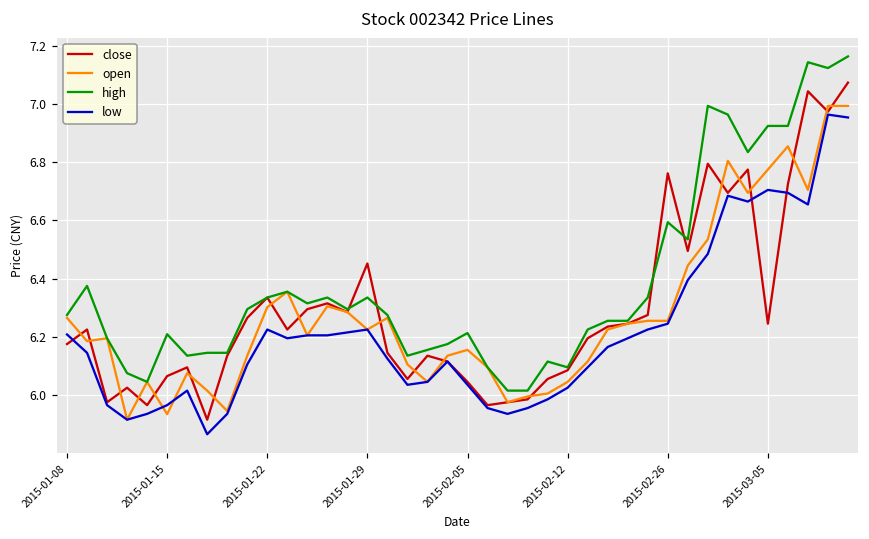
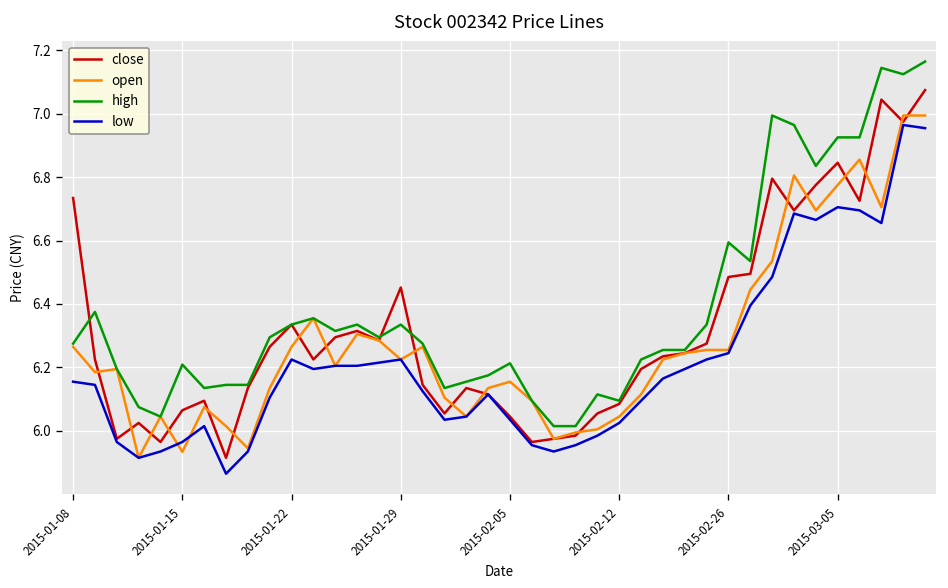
close, 2015-01-08: 6.18 -> 6.73
low, 2015-01-08: 6.21 -> 6.16
open, 2015-01-22: 6.30 -> 6.27
close, 2015-02-26: 6.76 -> 6.49
close, 2015-03-05: 6.25 -> 6.85
